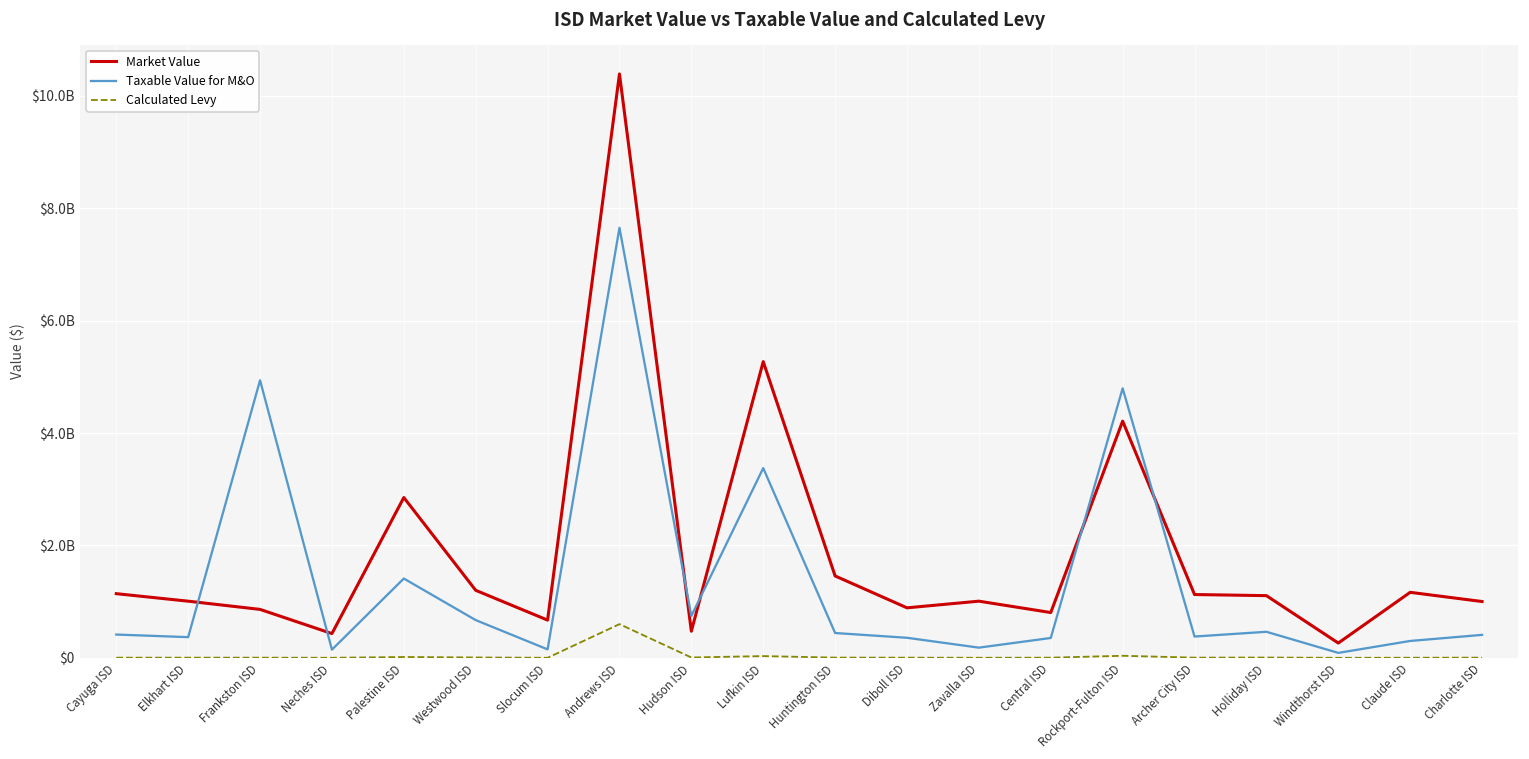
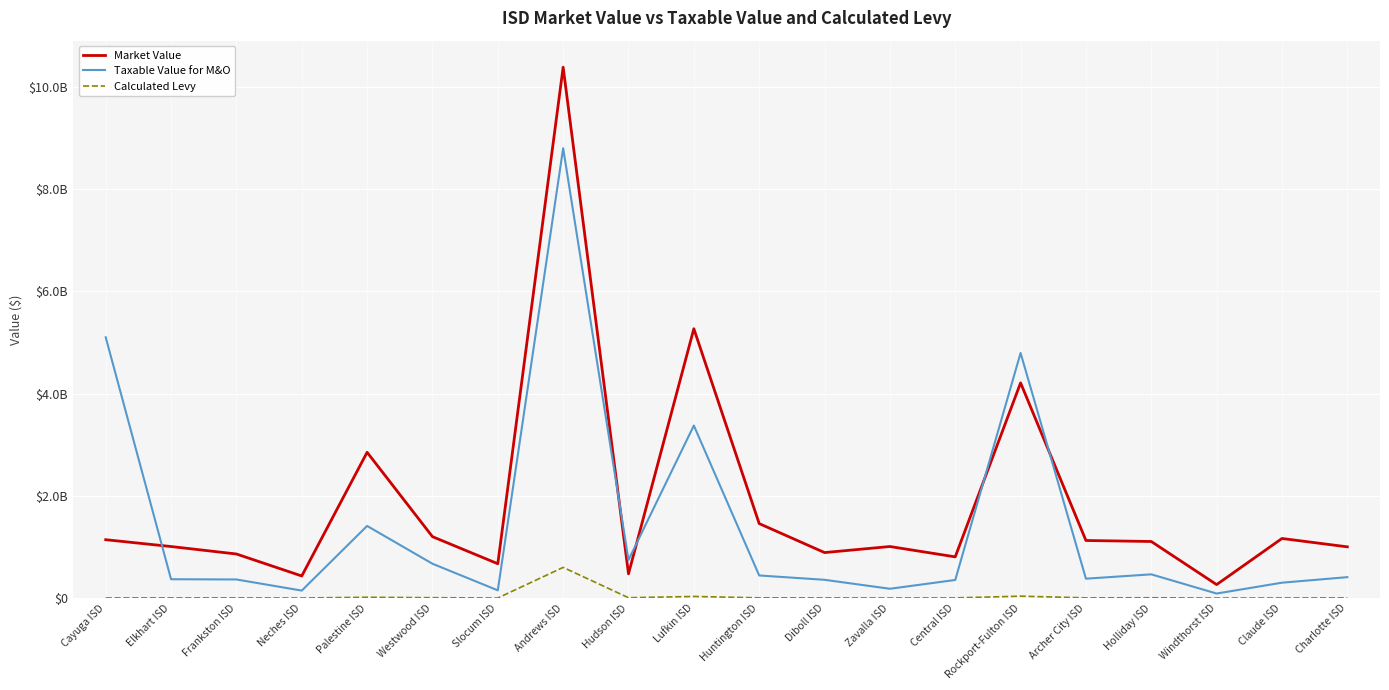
Taxable Value for M&O, Cayuga ISD: $400000000 -> $5100000000
Taxable Value for M&O, Frankston ISD: $4900000000 -> $400000000
Taxable Value for M&O, Andrews ISD: $7700000000 -> $8800000000
